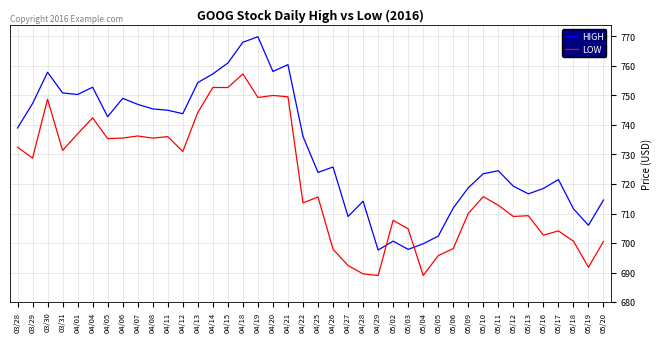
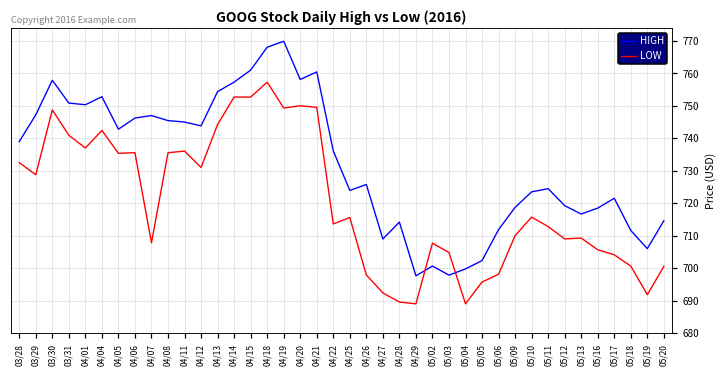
LOW, 03/31: 731 -> 741
HIGH, 04/06: 749 -> 746
LOW, 04/07: 736 -> 708
LOW, 05/16: 703 -> 706
